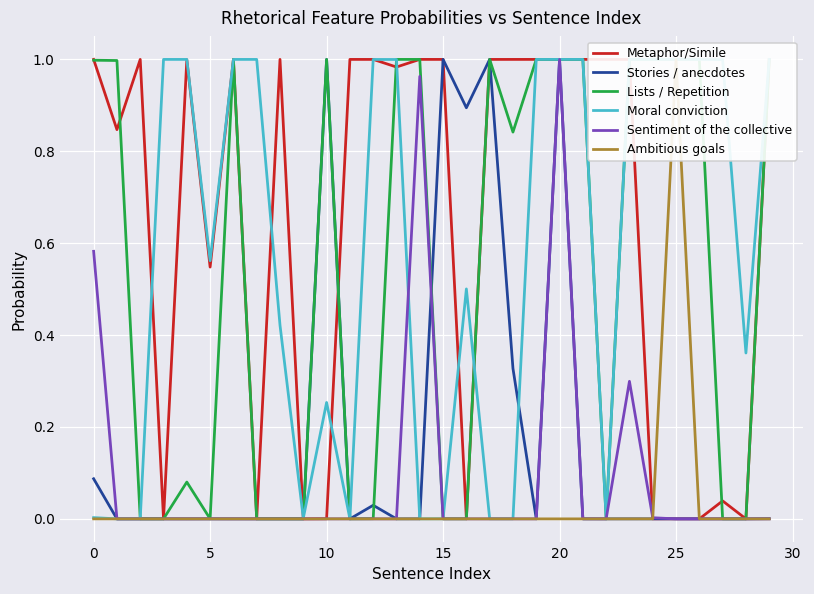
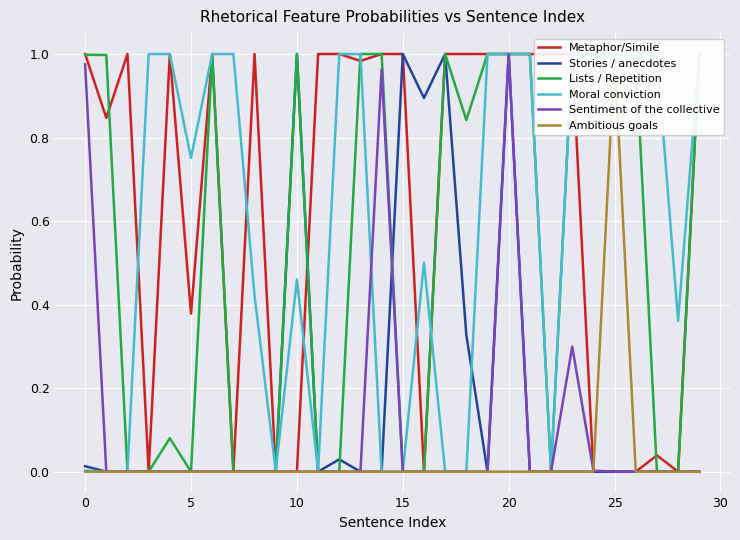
Stories / anecdotes, 0: 0.09 -> 0.01
Sentiment of the collective, 0: 0.58 -> 0.98
Metaphor/Simile, 5: 0.55 -> 0.38
Moral conviction, 5: 0.56 -> 0.75
Moral conviction, 10: 0.25 -> 0.46
